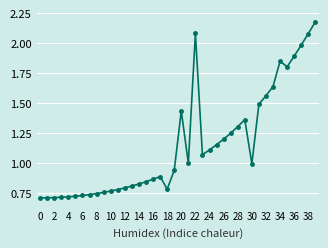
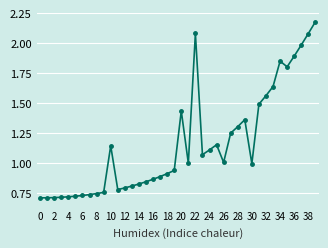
10: 0.77 -> 1.15
18: 0.79 -> 0.92
26: 1.20 -> 1.01
